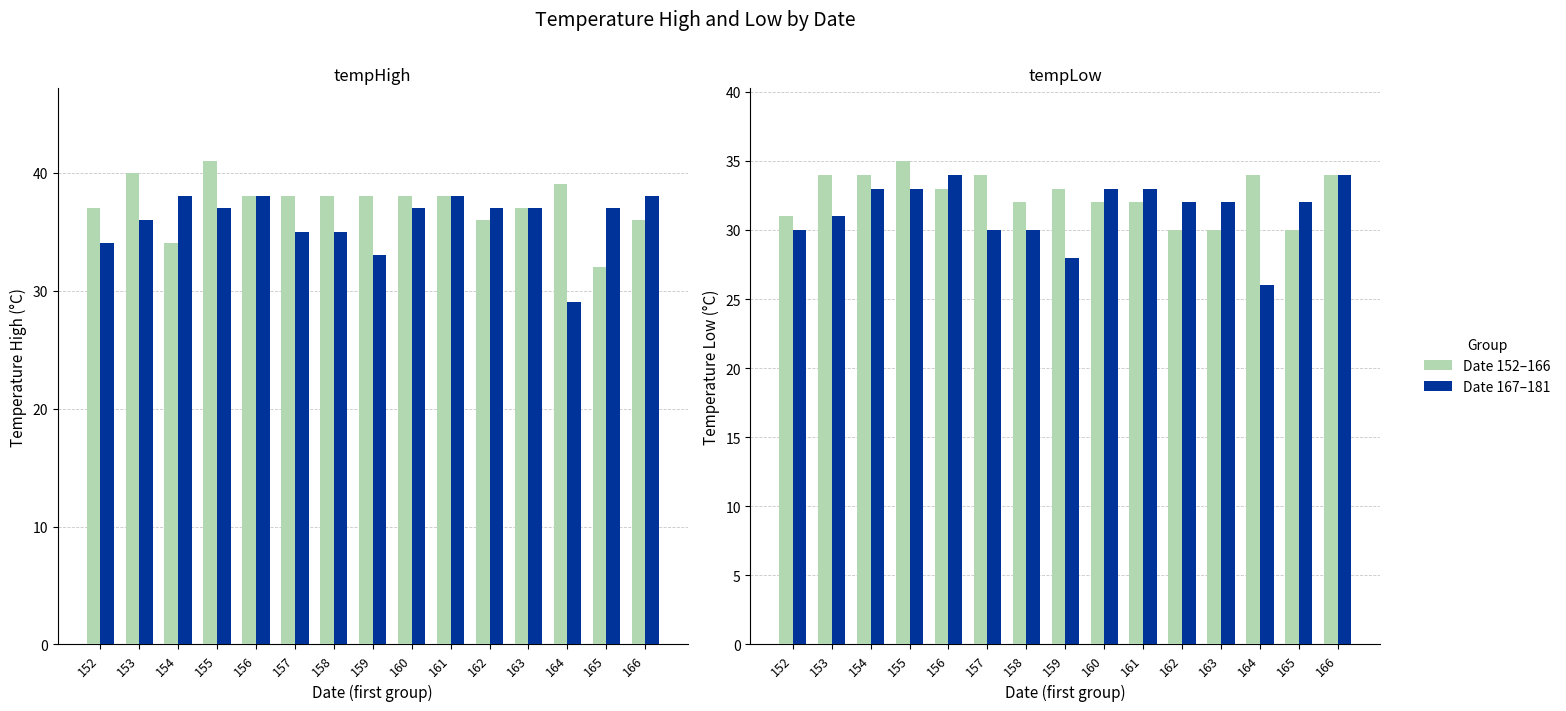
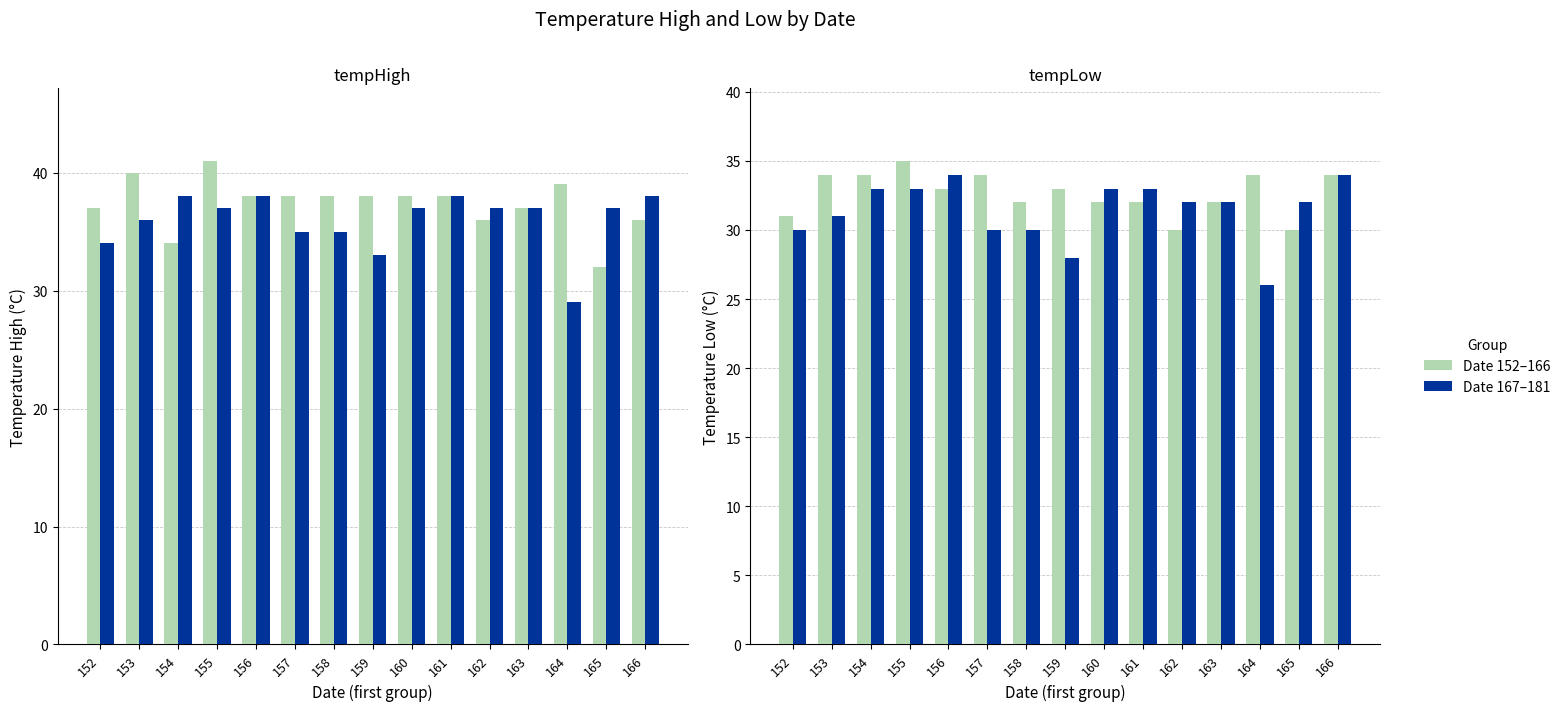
tempLow, Date 152–166, 163: 30 -> 32
